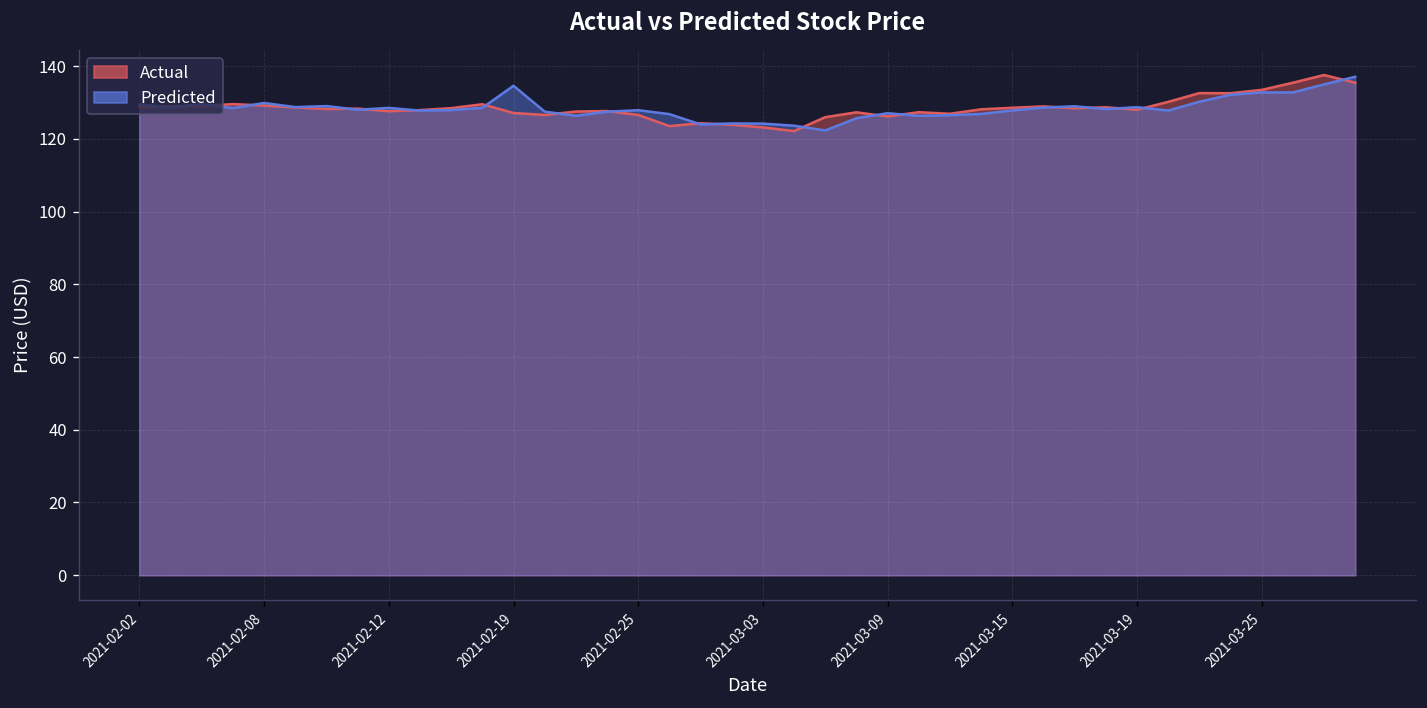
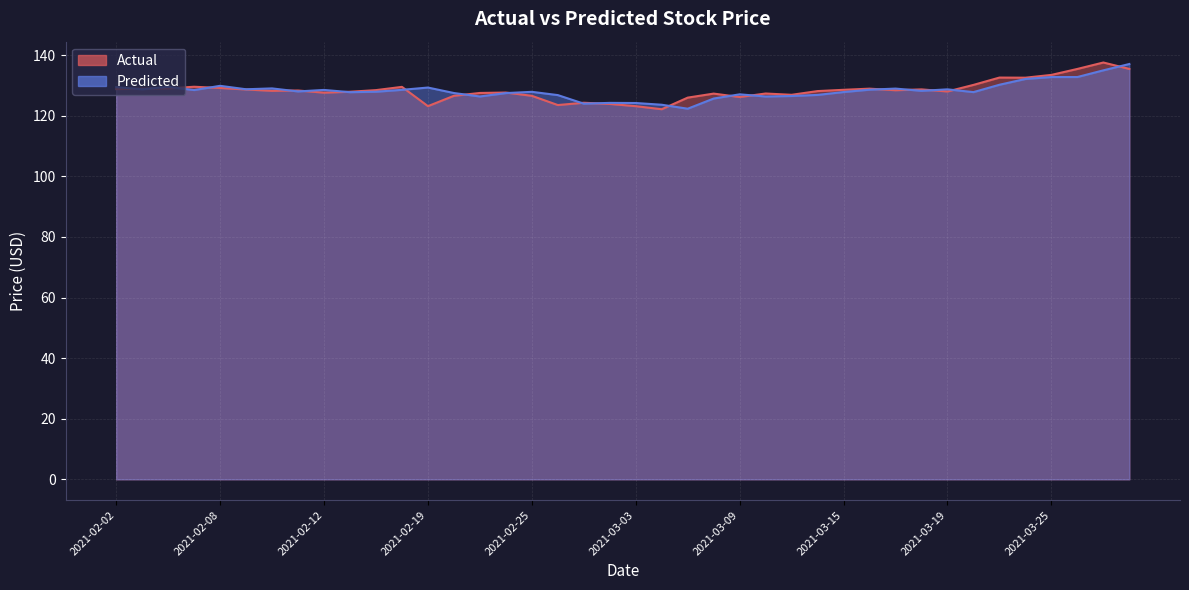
Actual, 2021-02-19: 127 -> 123
Predicted, 2021-02-19: 135 -> 129
